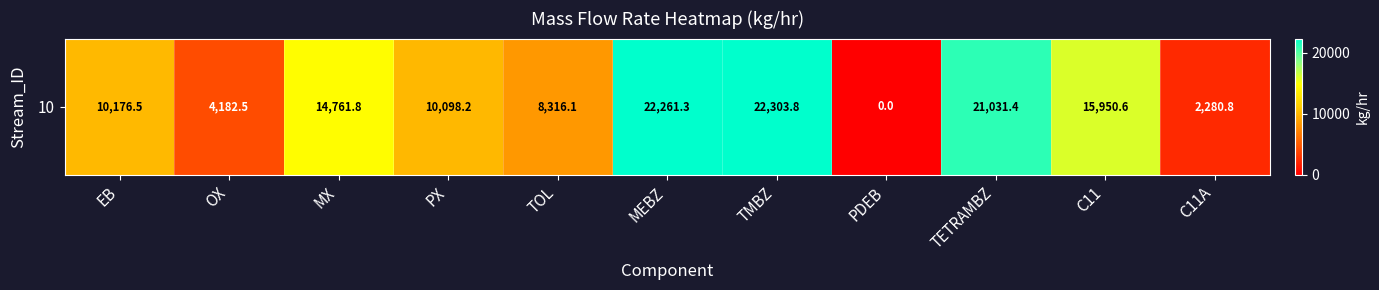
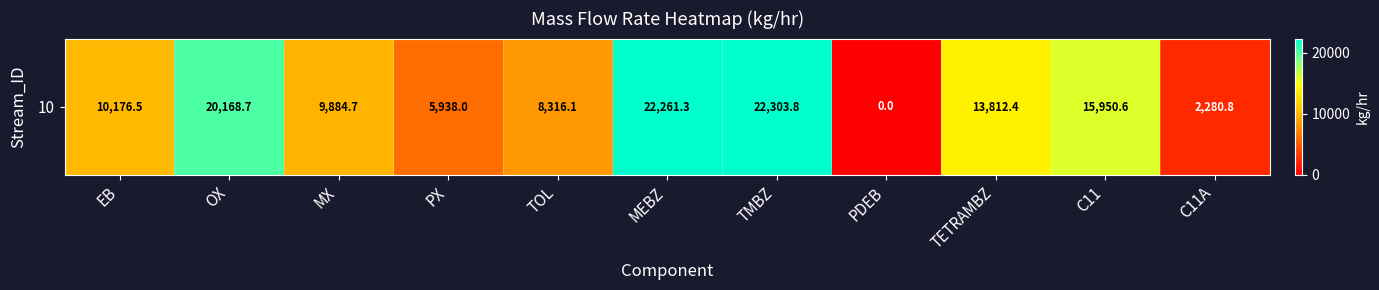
10, OX: 4,182.5 -> 20,168.7
10, MX: 14,761.8 -> 9,884.7
10, PX: 10,098.2 -> 5,938.0
10, TETRAMBZ: 21,031.4 -> 13,812.4
